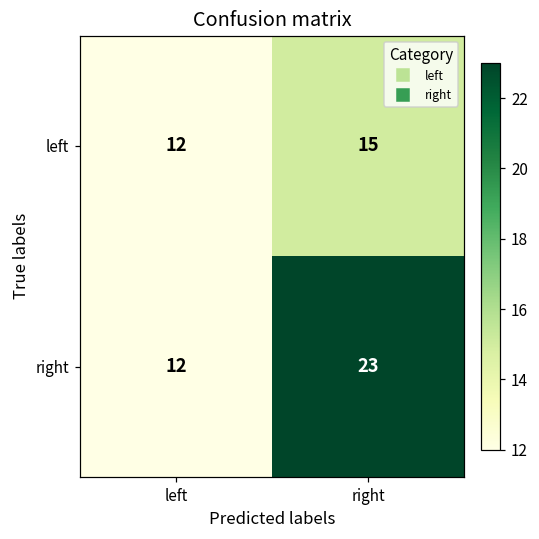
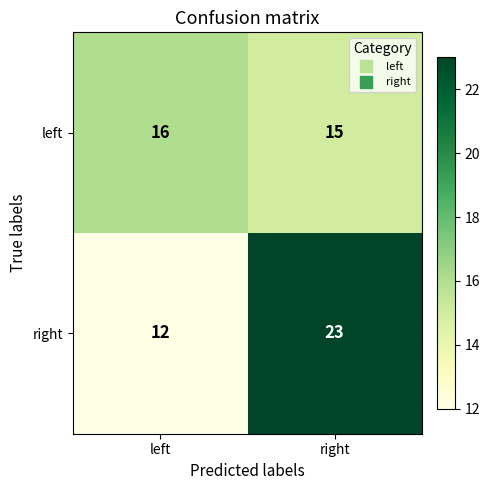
left, left: 12 -> 16
